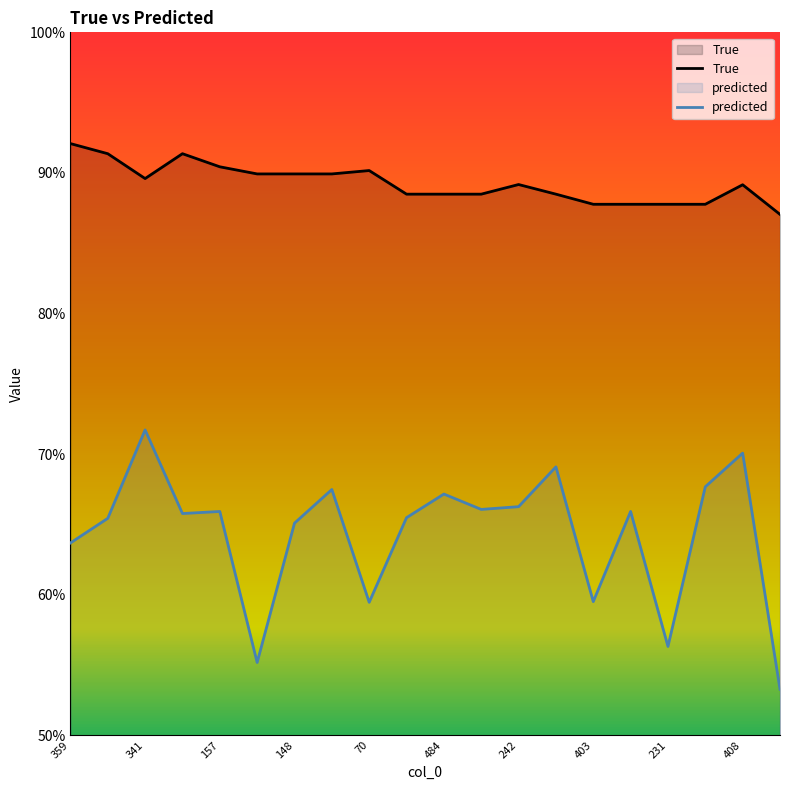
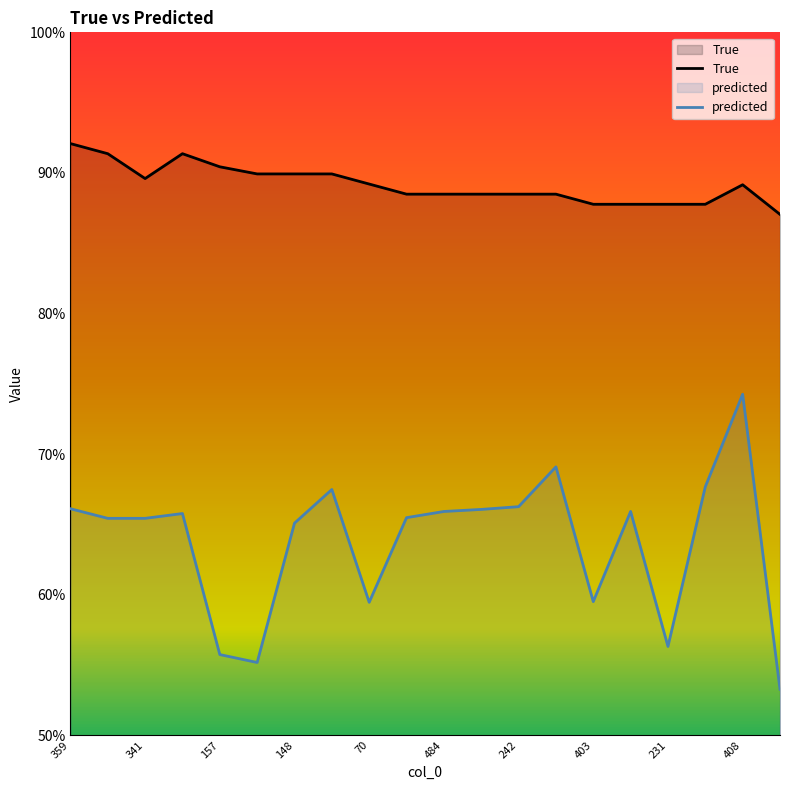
predicted, 359: 63.7% -> 66.1%
predicted, 341: 71.7% -> 65.4%
predicted, 157: 65.9% -> 55.7%
True, 70: 90.2% -> 89.2%
predicted, 484: 67.2% -> 65.9%
True, 242: 89.2% -> 88.5%
predicted, 408: 70.1% -> 74.3%
